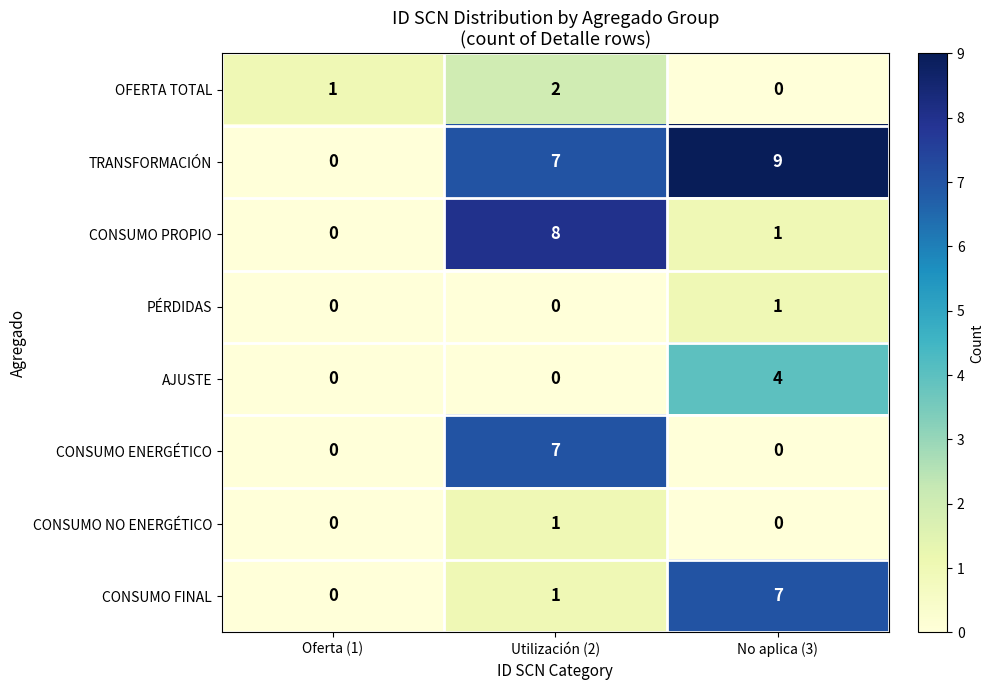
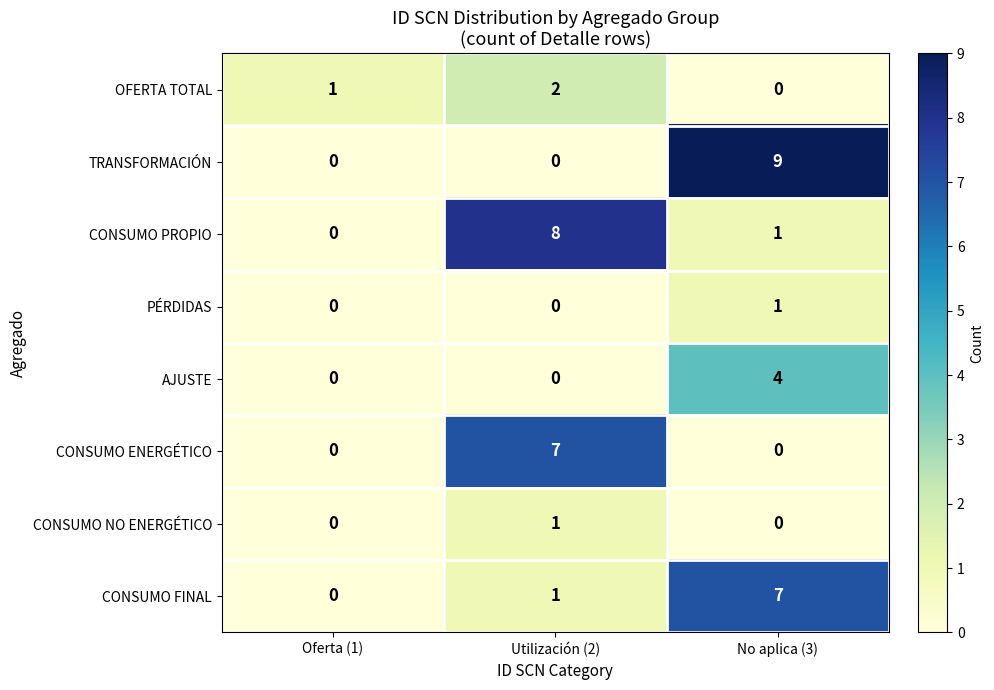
TRANSFORMACIÓN, Utilización (2): 7 -> 0
